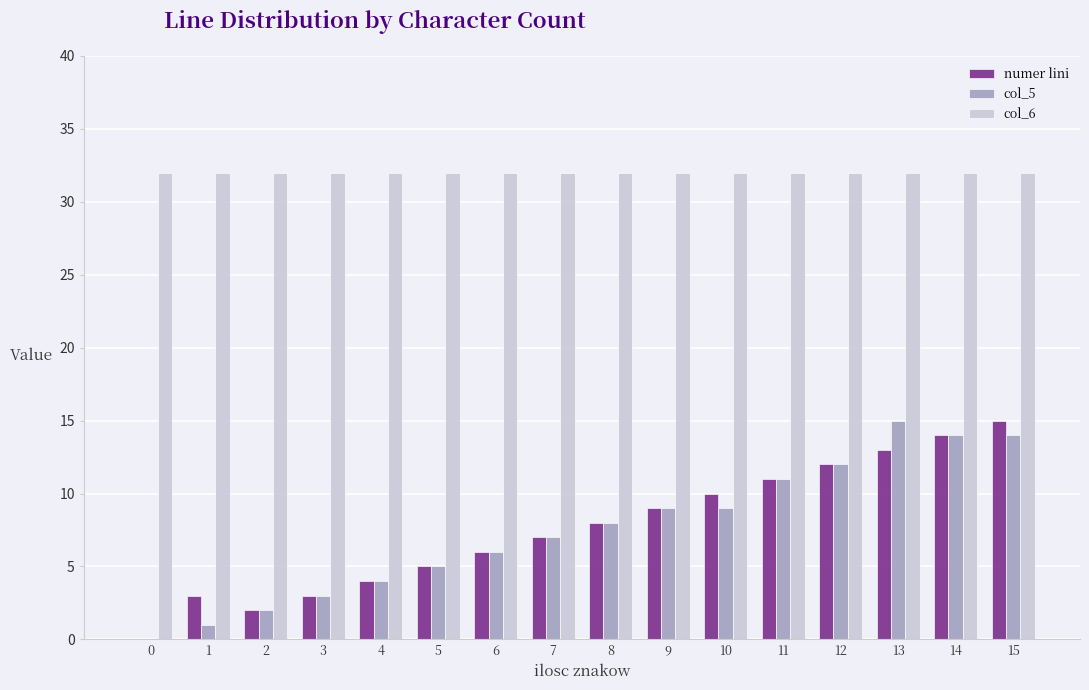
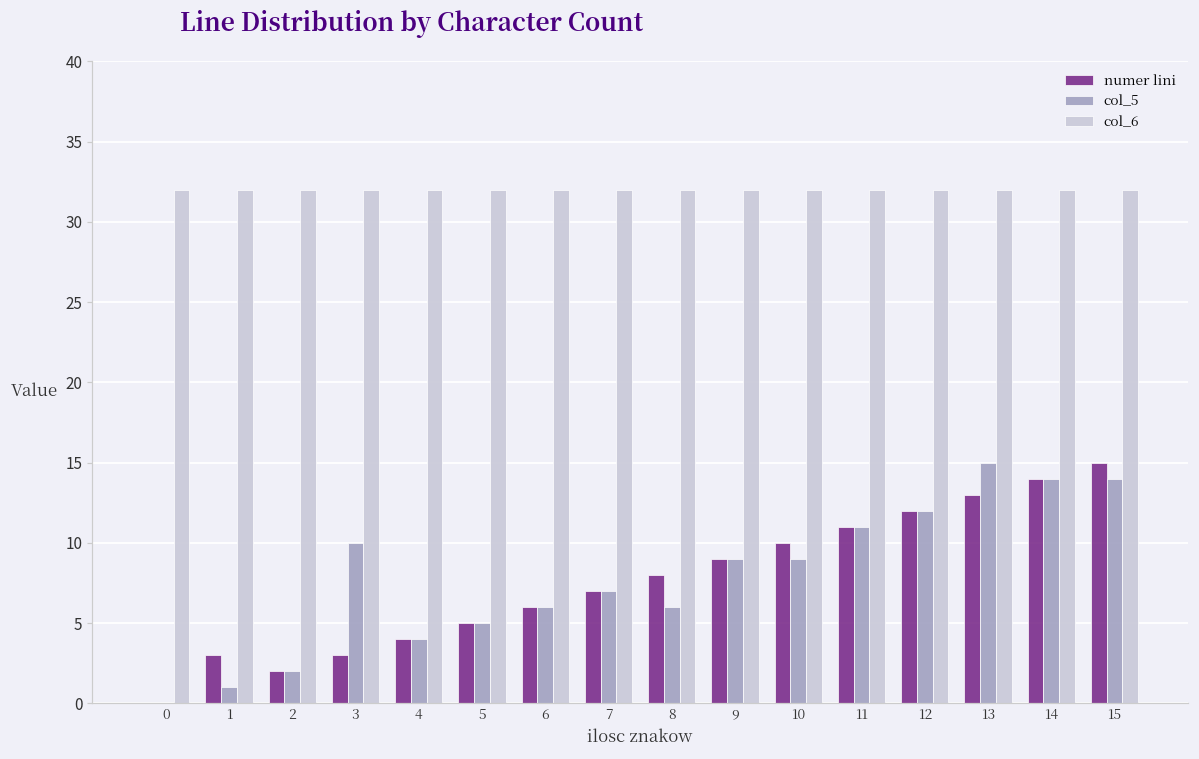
col_5, 3: 3 -> 10
col_5, 8: 8 -> 6
